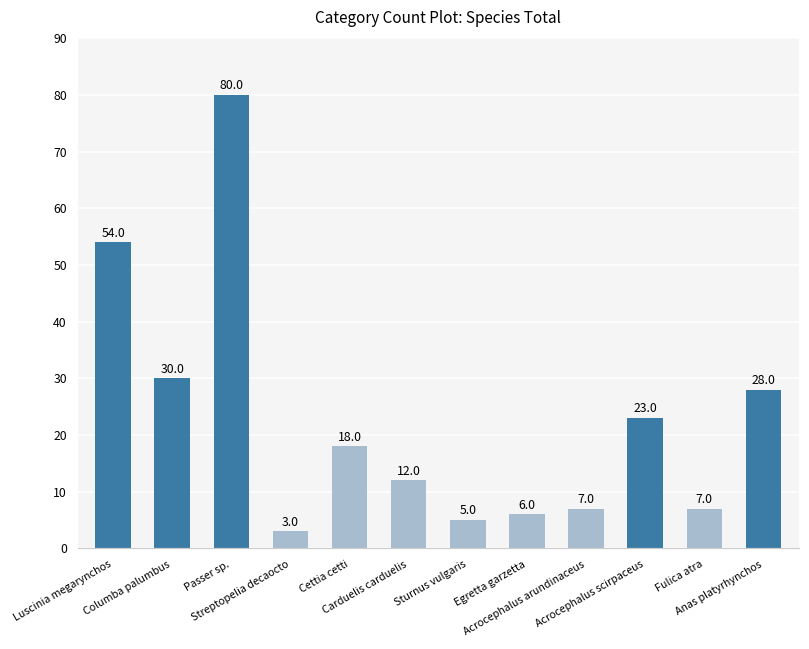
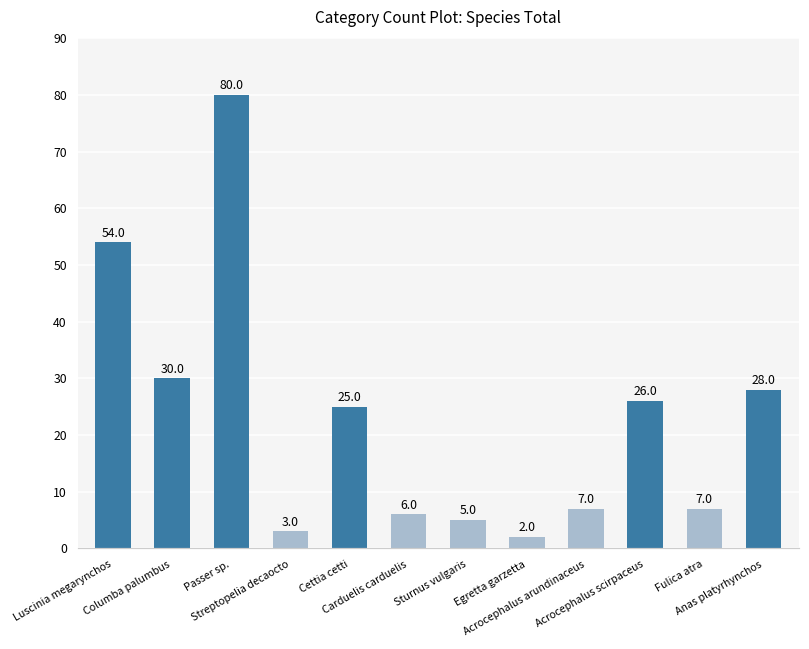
Cettia cetti: 18.0 -> 25.0
Carduelis carduelis: 12.0 -> 6.0
Egretta garzetta: 6.0 -> 2.0
Acrocephalus scirpaceus: 23.0 -> 26.0
